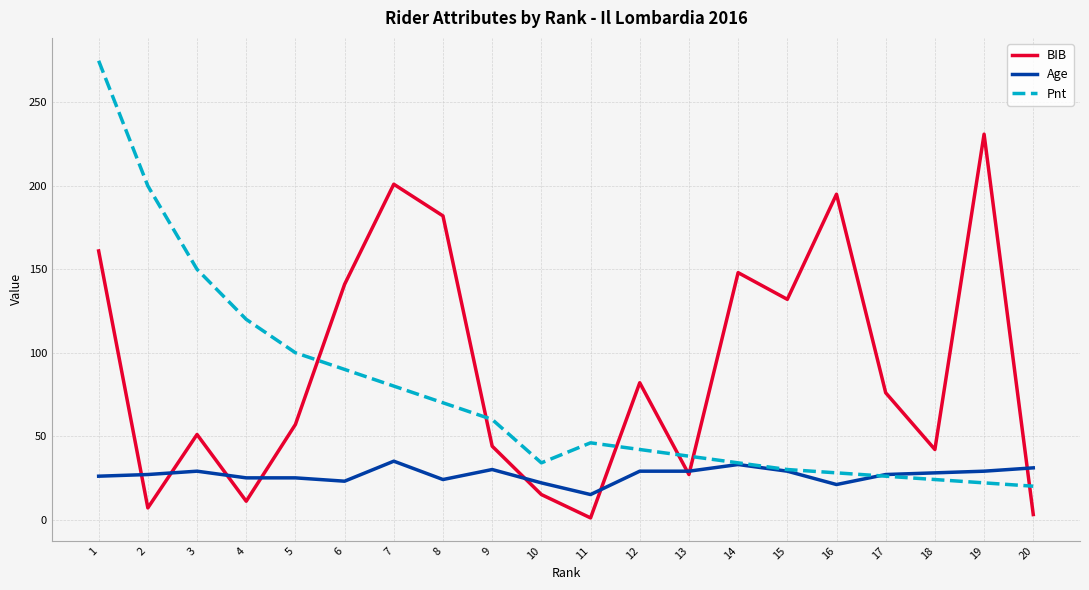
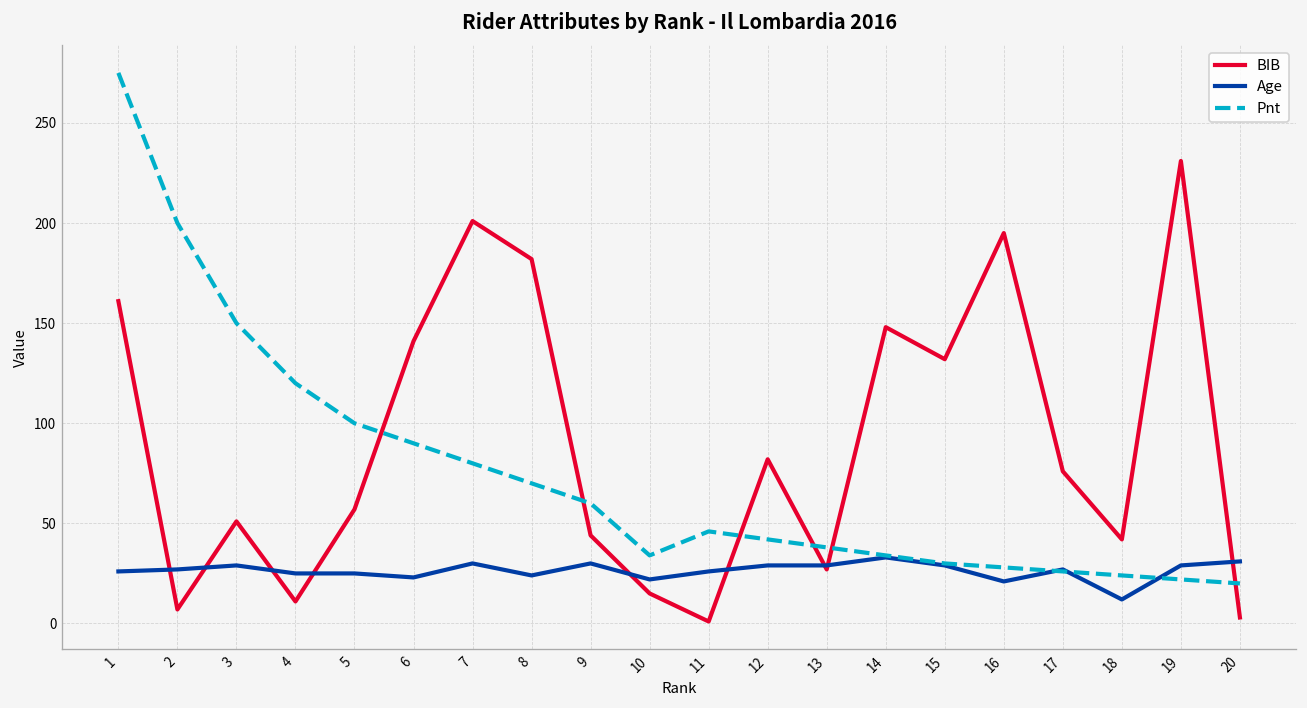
Age, 7: 35 -> 30
Age, 11: 15 -> 26
Age, 18: 28 -> 12
